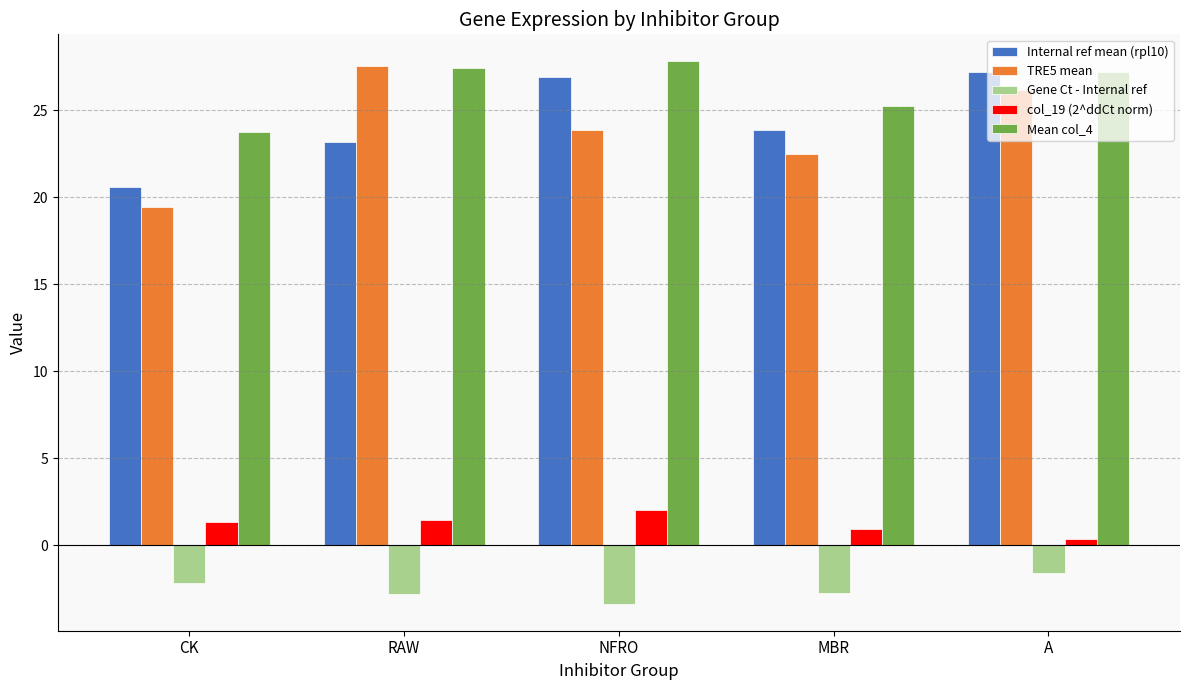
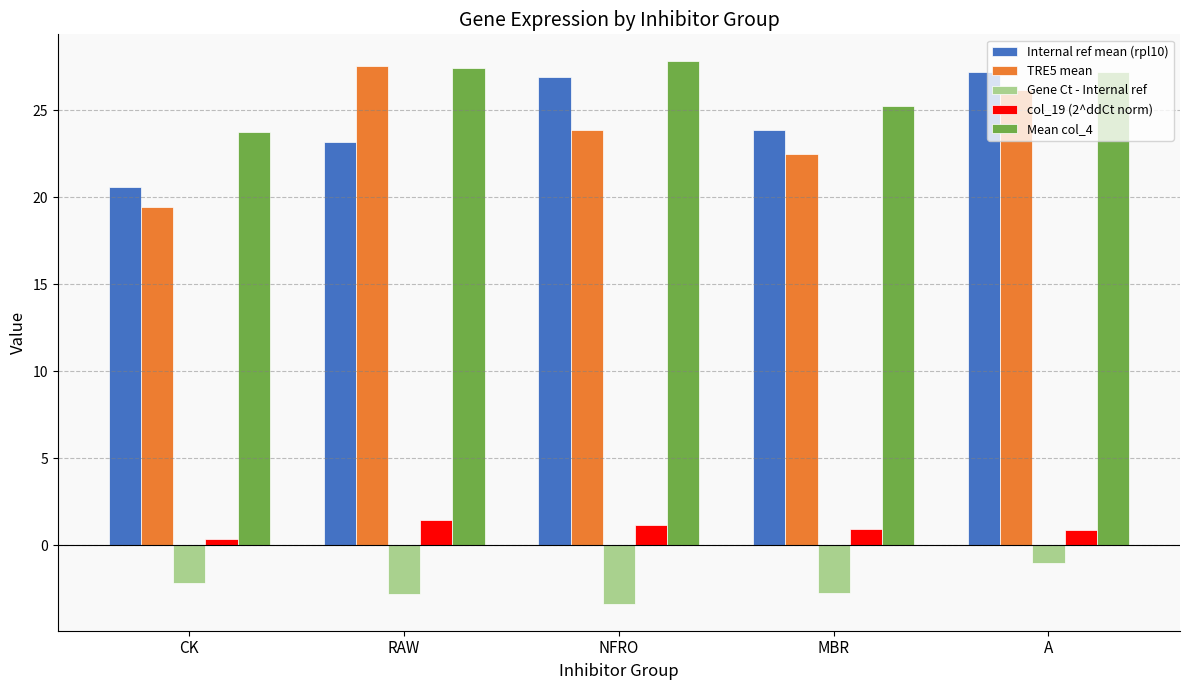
col_19 (2^ddCt norm), CK: 1.3 -> 0.4
col_19 (2^ddCt norm), NFRO: 2.1 -> 1.2
Gene Ct - Internal ref, A: -1.6 -> -1.0
col_19 (2^ddCt norm), A: 0.4 -> 0.9
